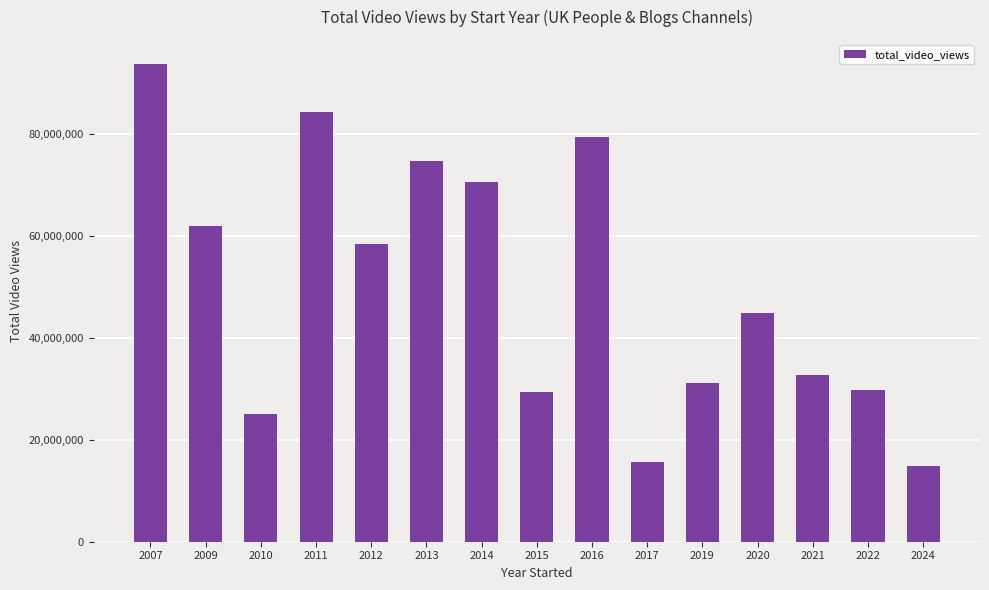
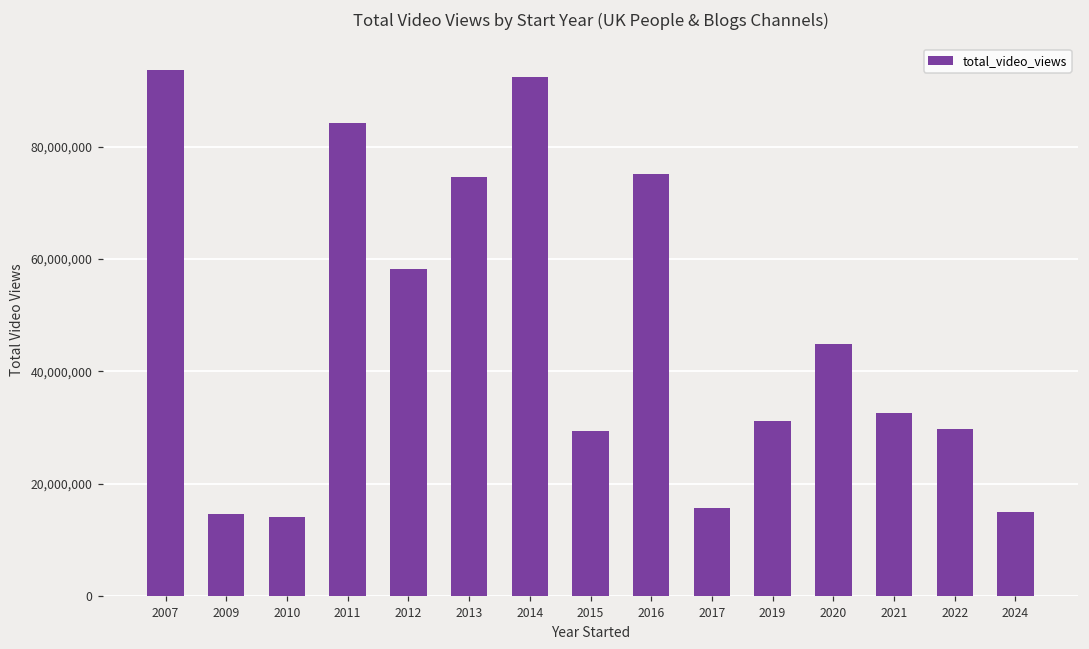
2009: 62,000,000 -> 15,000,000
2010: 25,000,000 -> 14,000,000
2014: 70,000,000 -> 92,000,000
2016: 79,000,000 -> 75,000,000
